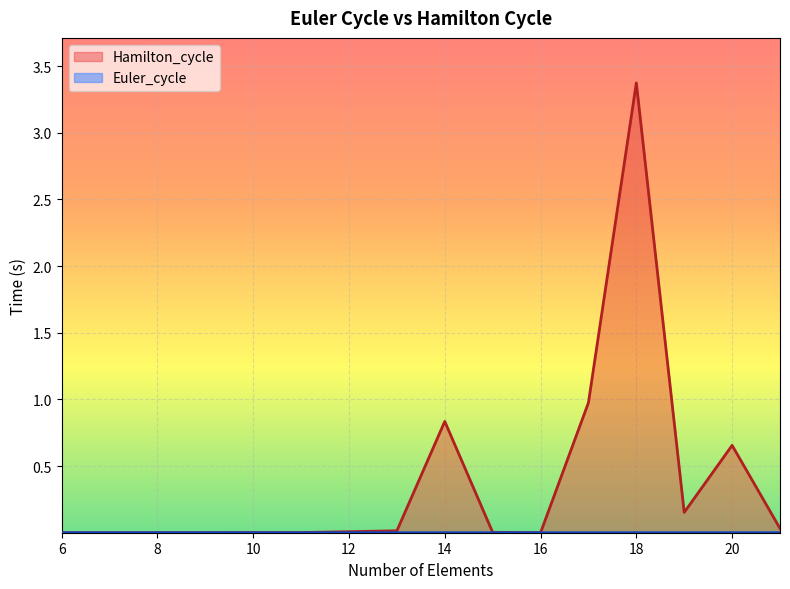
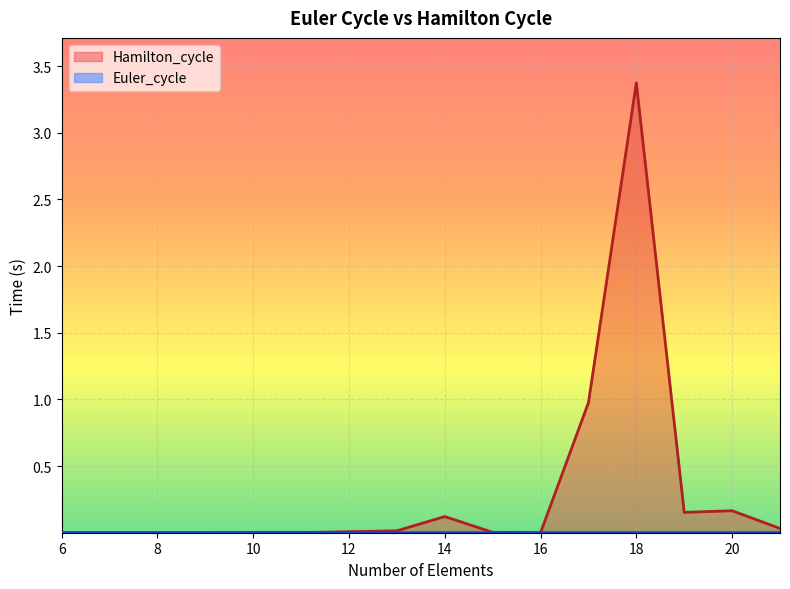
Hamilton_cycle, 14: 0.83 -> 0.12
Hamilton_cycle, 20: 0.66 -> 0.16
